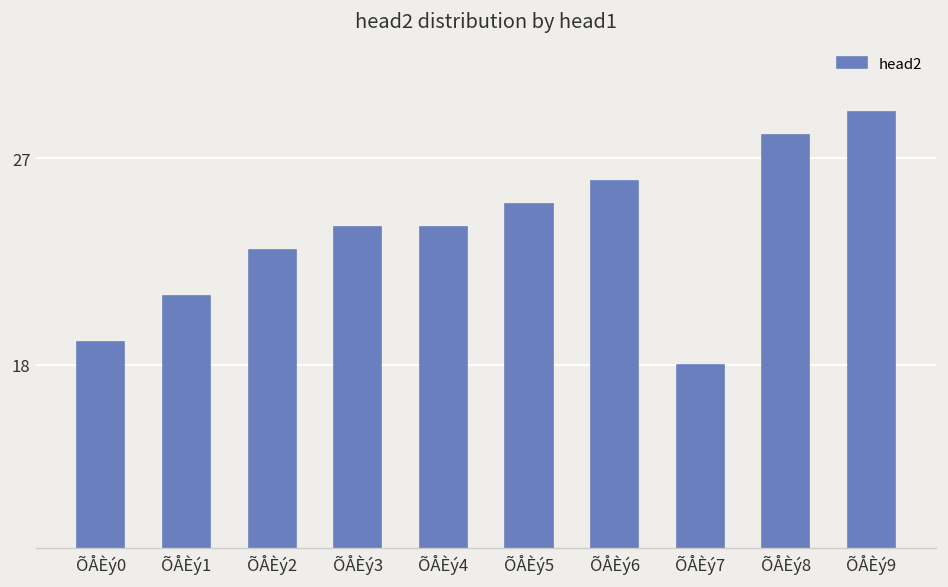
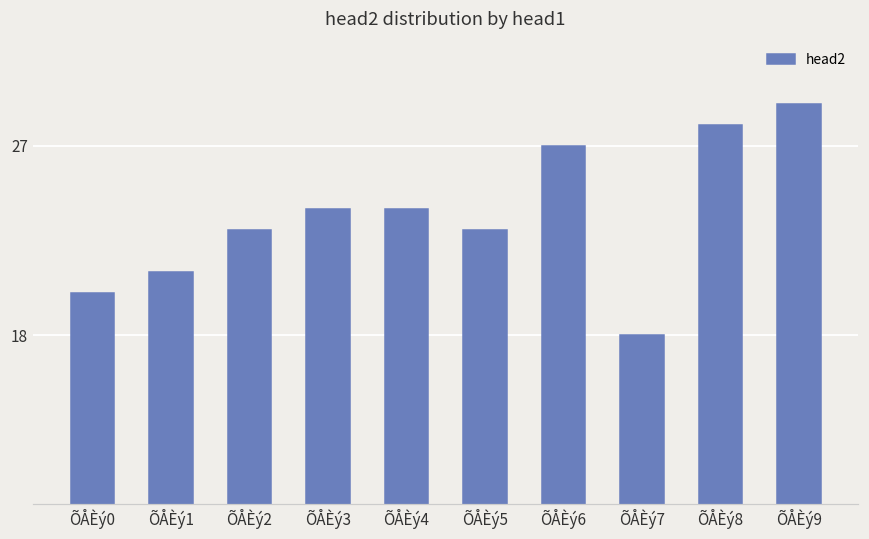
ÕÅÈý0: 19 -> 20
ÕÅÈý5: 25 -> 23
ÕÅÈý6: 26 -> 27
